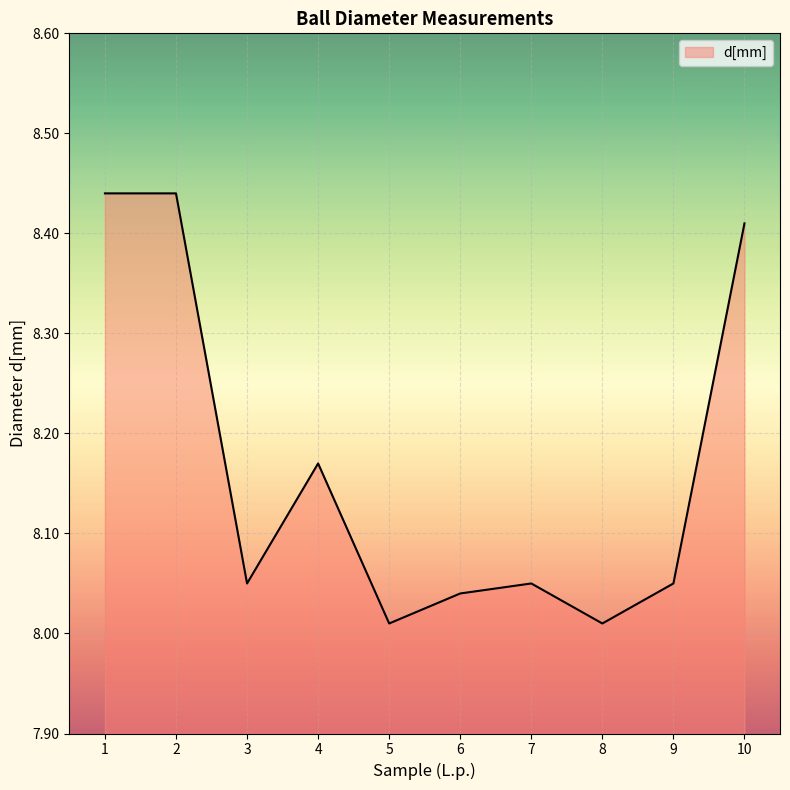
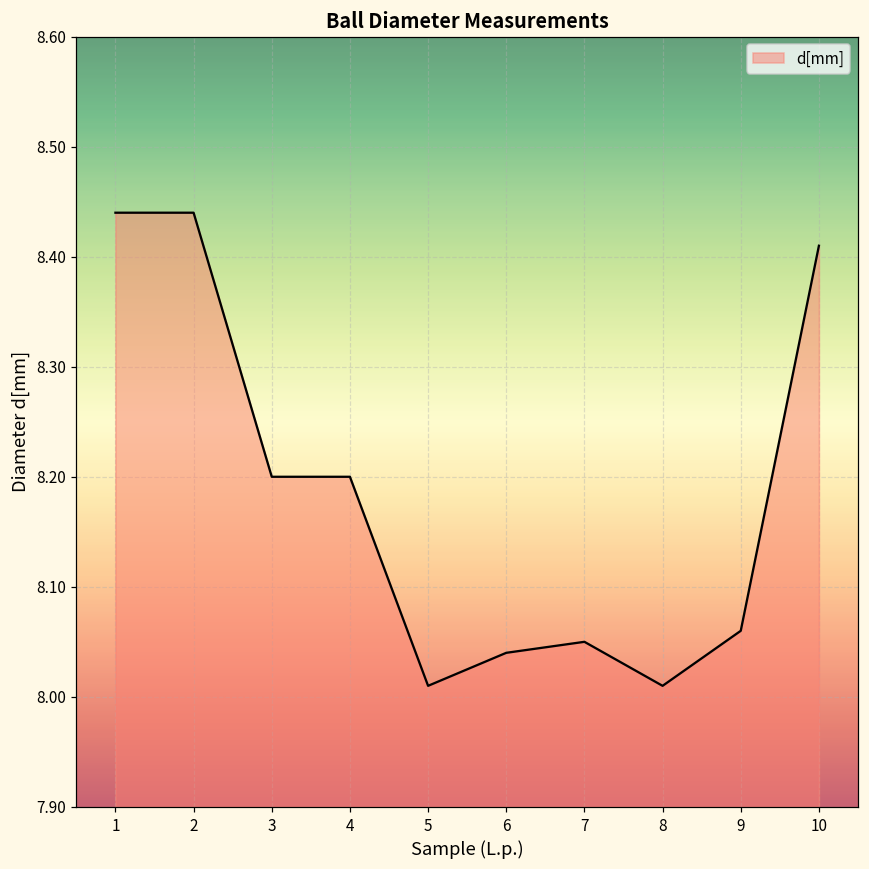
3: 8.05 -> 8.20
4: 8.17 -> 8.20
9: 8.05 -> 8.06
